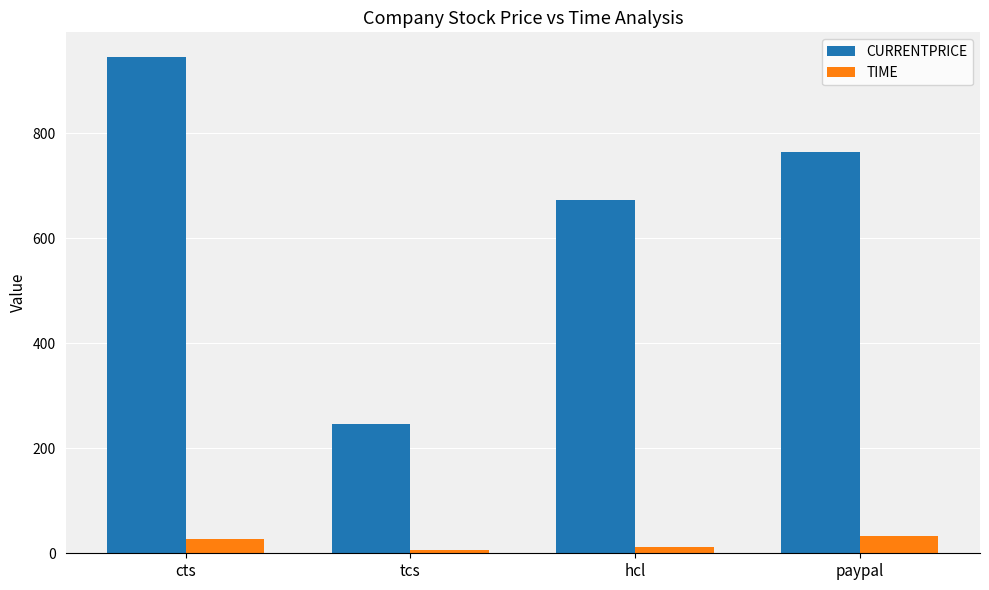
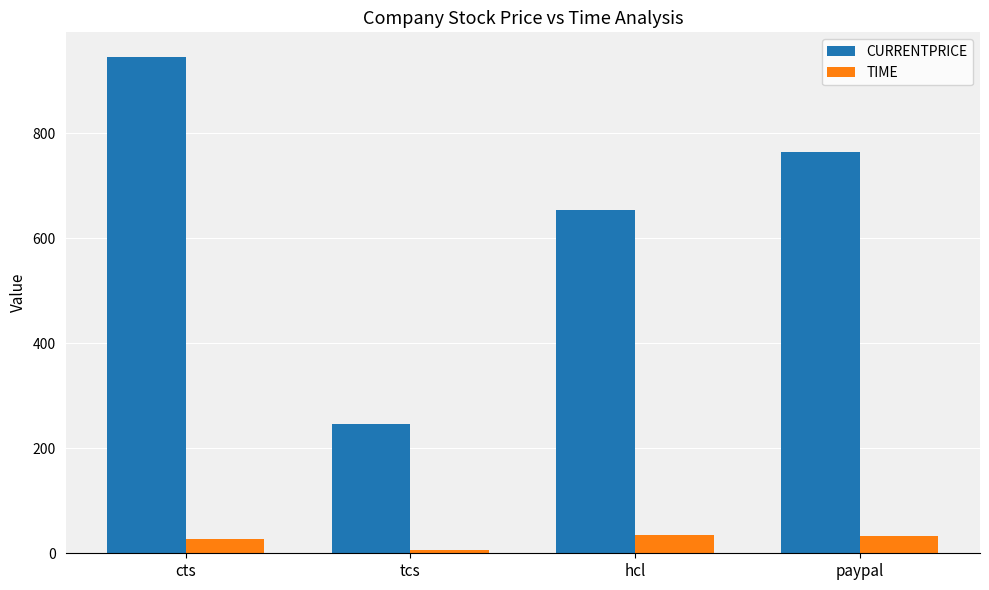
CURRENTPRICE, hcl: 670 -> 650
TIME, hcl: 10 -> 30
